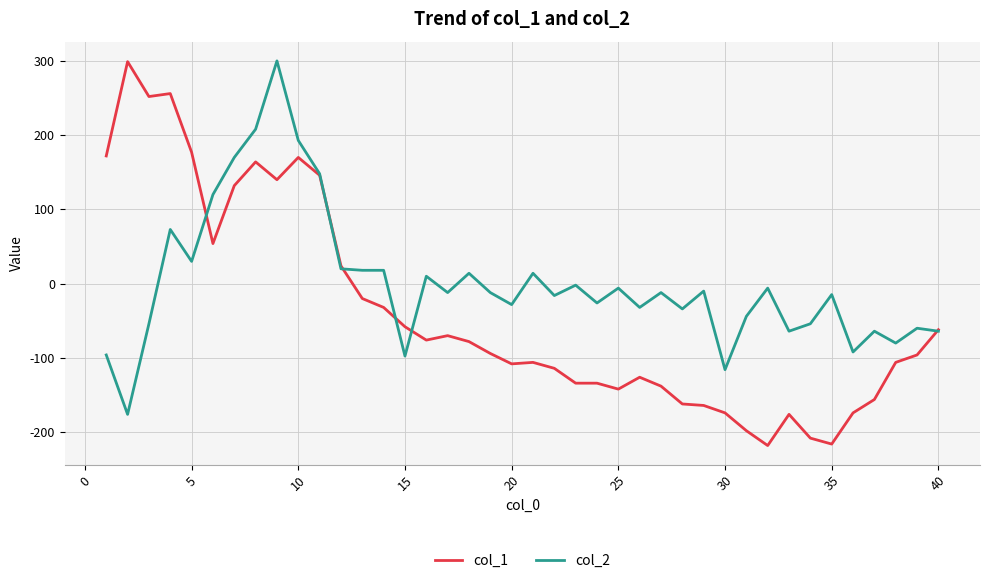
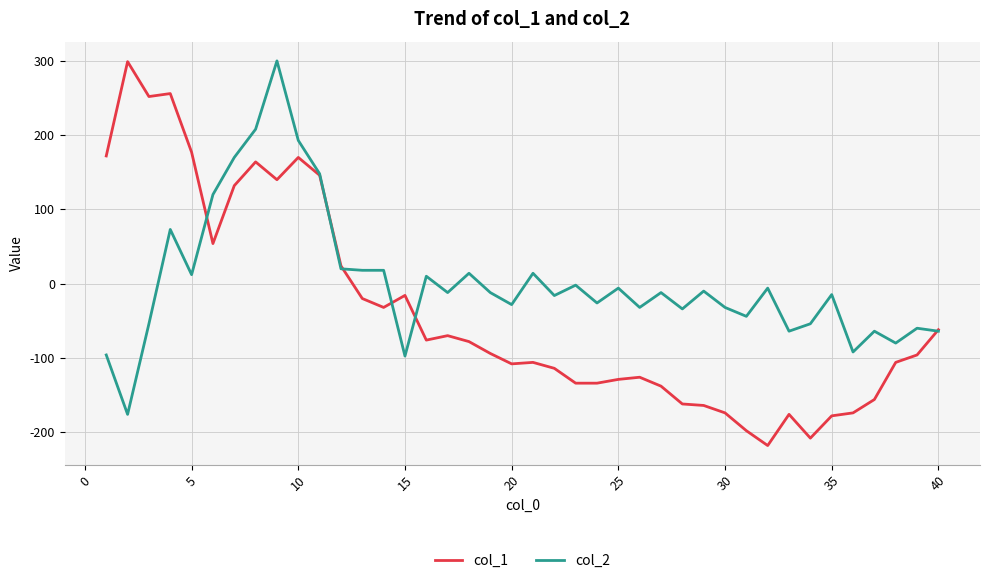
col_2, 5: 30 -> 10
col_1, 15: -60 -> -20
col_1, 25: -140 -> -130
col_2, 30: -120 -> -30
col_1, 35: -220 -> -180
